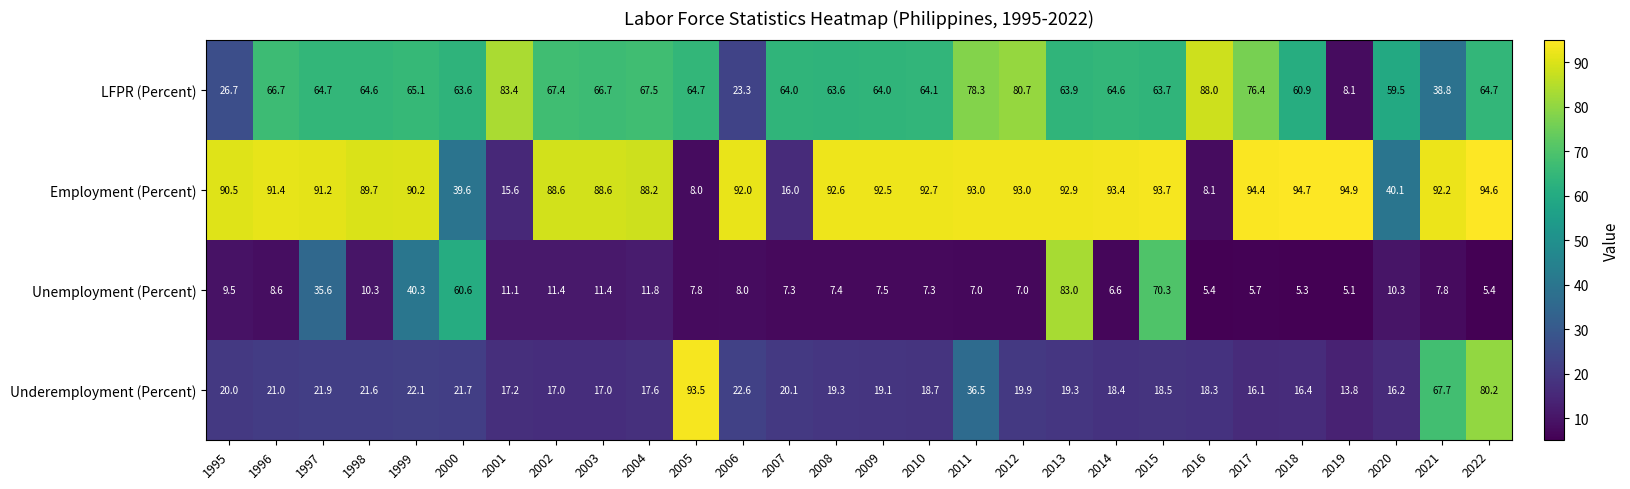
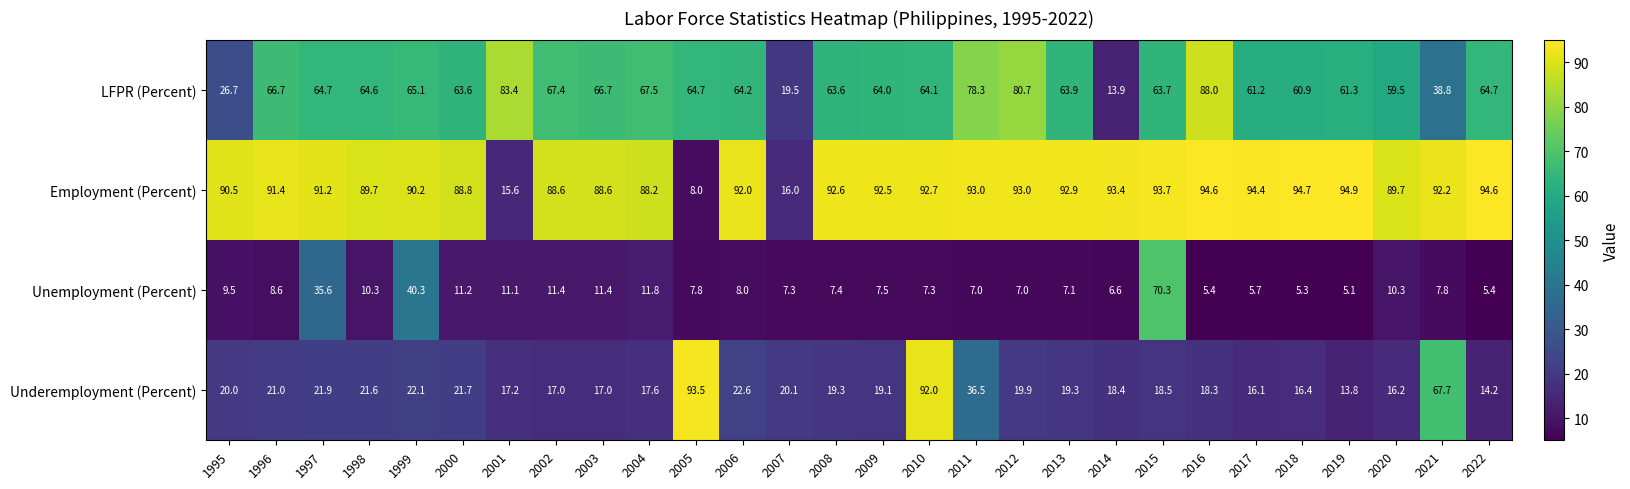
LFPR (Percent), 2006: 23.3 -> 64.2
LFPR (Percent), 2007: 64.0 -> 19.5
LFPR (Percent), 2014: 64.6 -> 13.9
LFPR (Percent), 2017: 76.4 -> 61.2
LFPR (Percent), 2019: 8.1 -> 61.3
Employment (Percent), 2000: 39.6 -> 88.8
Employment (Percent), 2016: 8.1 -> 94.6
Employment (Percent), 2020: 40.1 -> 89.7
Unemployment (Percent), 2000: 60.6 -> 11.2
Unemployment (Percent), 2013: 83.0 -> 7.1
Underemployment (Percent), 2010: 18.7 -> 92.0
Underemployment (Percent), 2022: 80.2 -> 14.2
